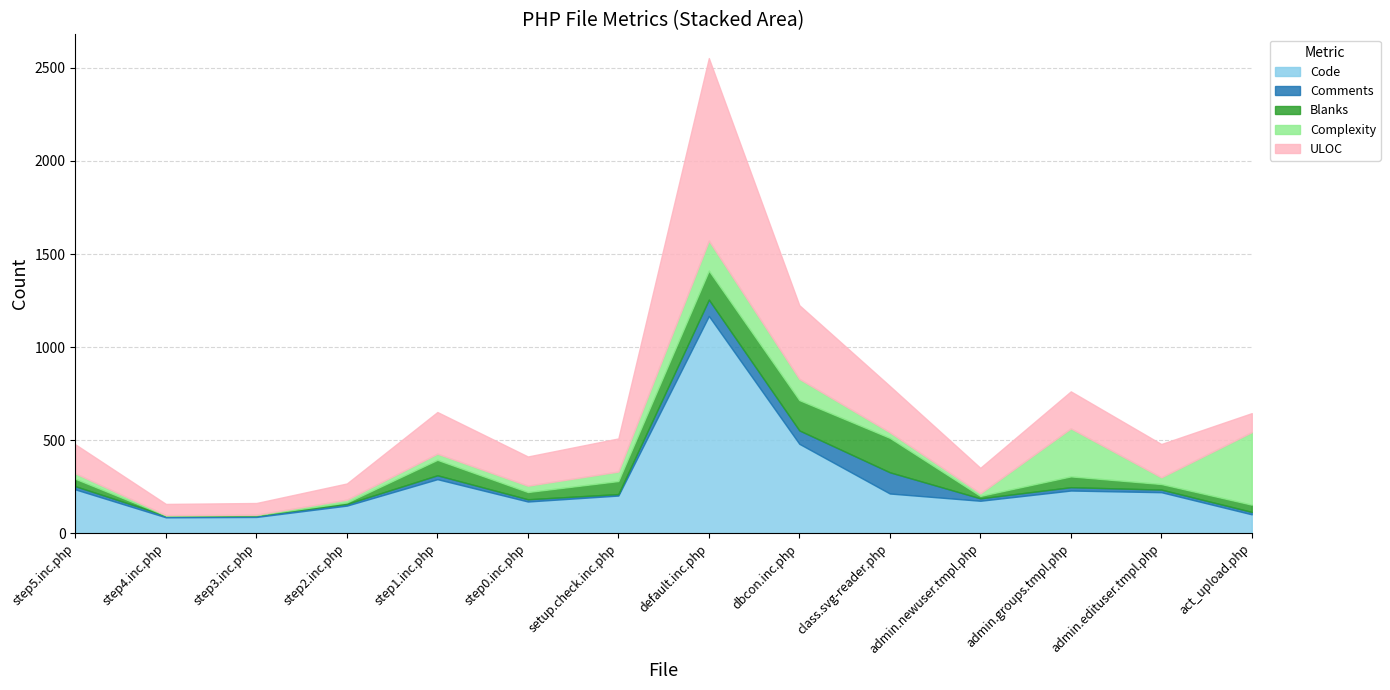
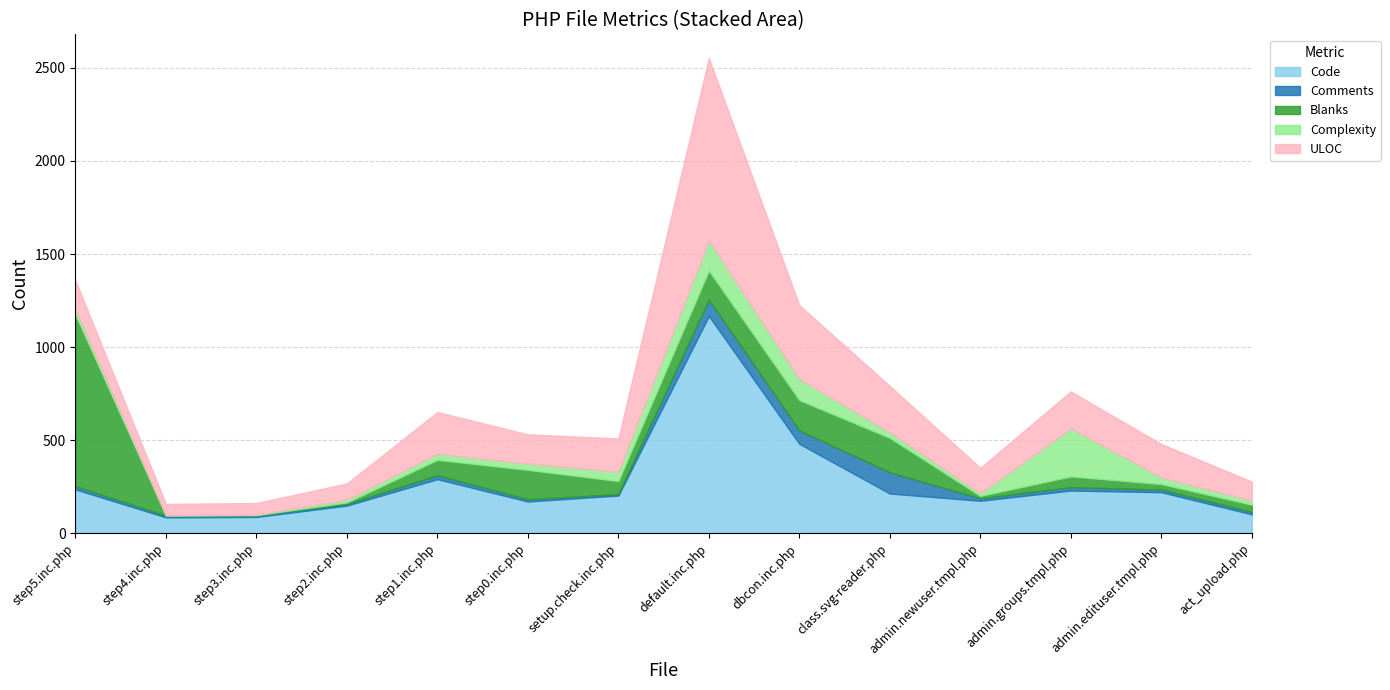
Blanks, step5.inc.php: 40 -> 920
Blanks, step0.inc.php: 40 -> 160
Complexity, act_upload.php: 390 -> 20
